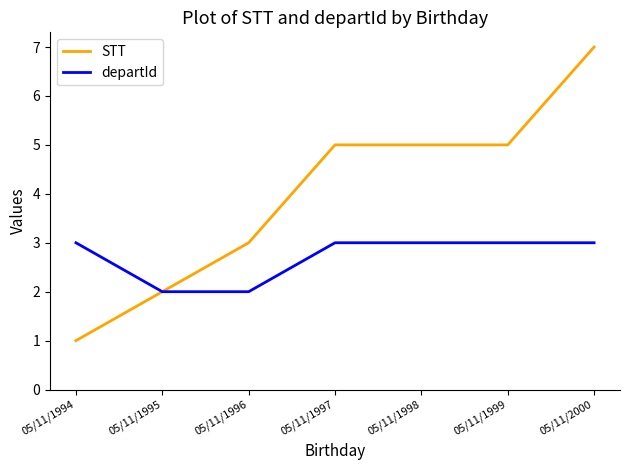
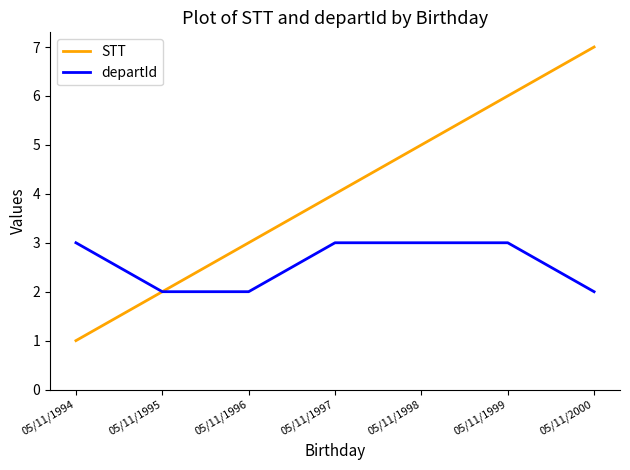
STT, 05/11/1997: 5 -> 4
STT, 05/11/1999: 5 -> 6
departId, 05/11/2000: 3 -> 2
